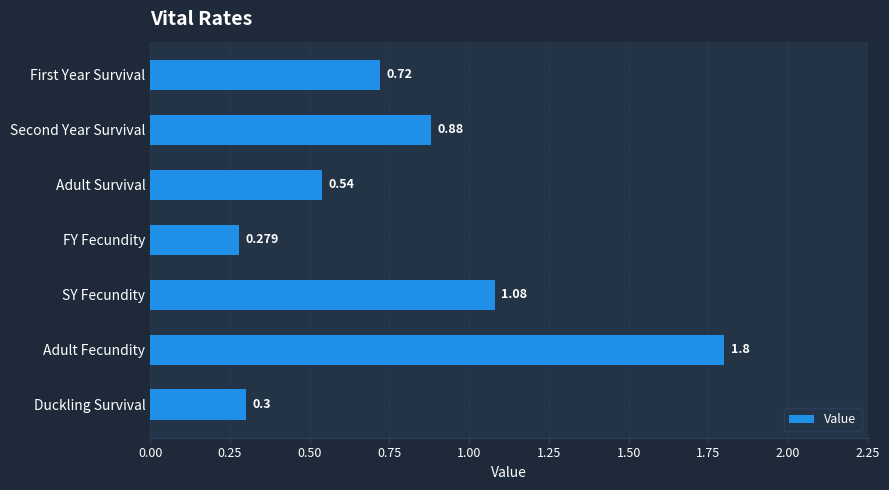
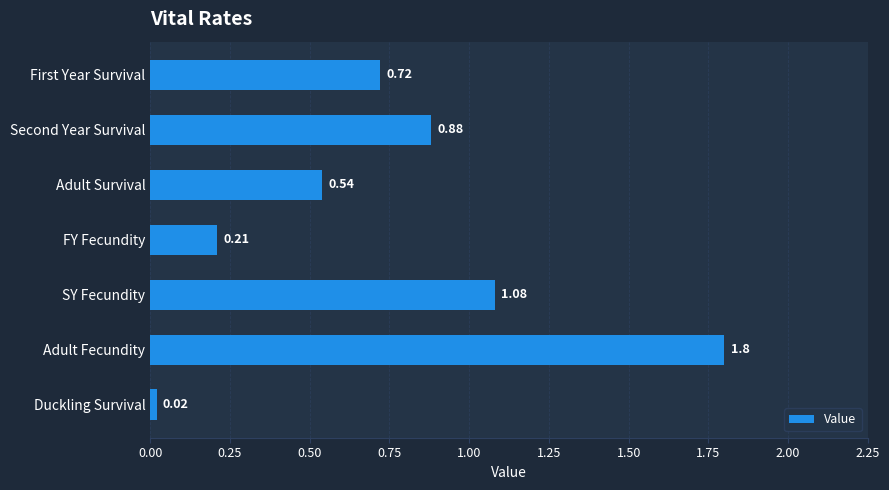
FY Fecundity: 0.279 -> 0.21
Duckling Survival: 0.3 -> 0.02
